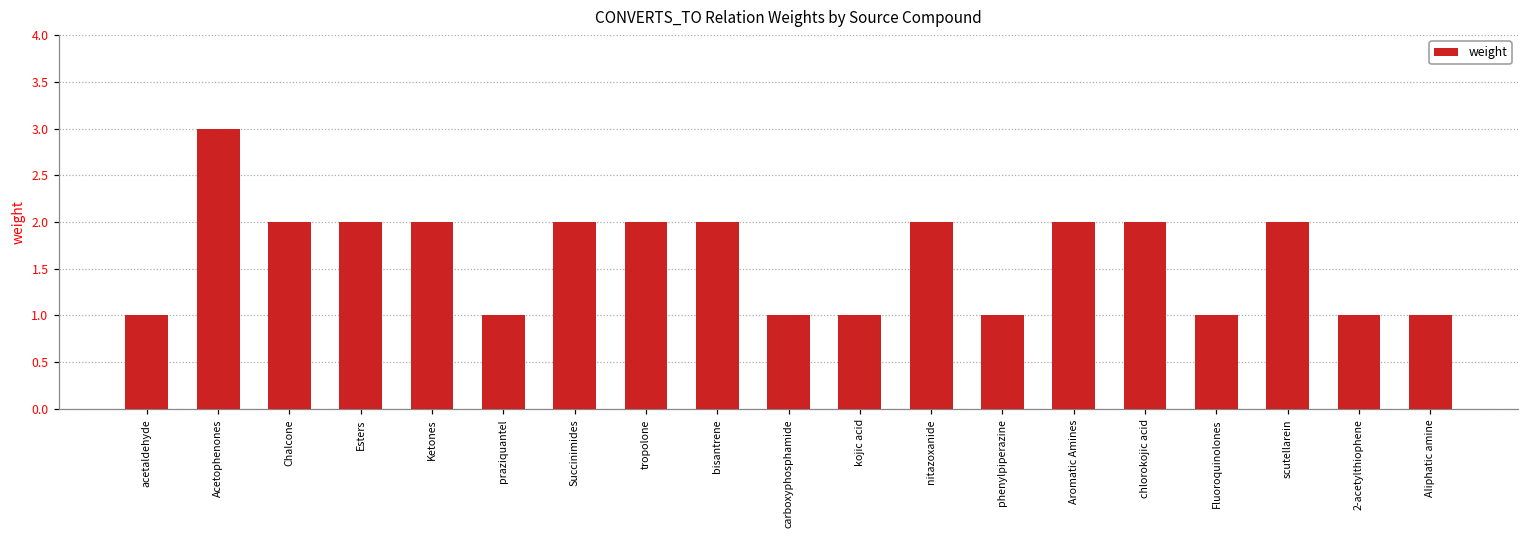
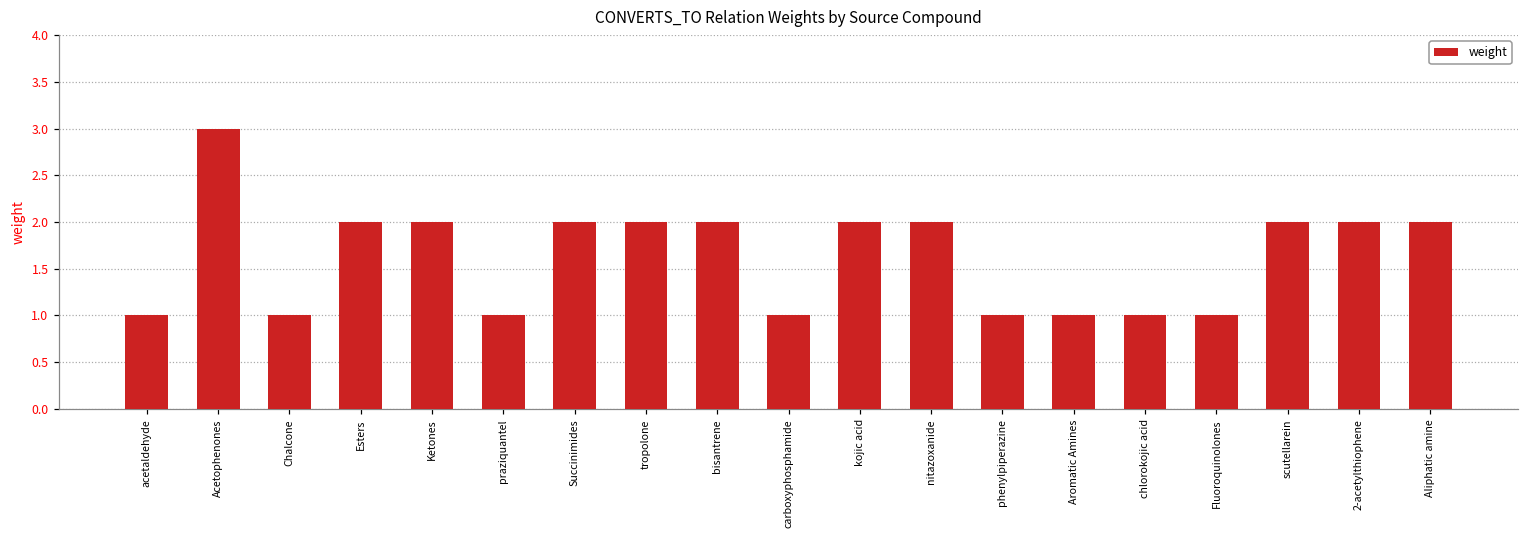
Chalcone: 2 -> 1
kojic acid: 1 -> 2
Aromatic Amines: 2 -> 1
chlorokojic acid: 2 -> 1
2-acetylthiophene: 1 -> 2
Aliphatic amine: 1 -> 2
